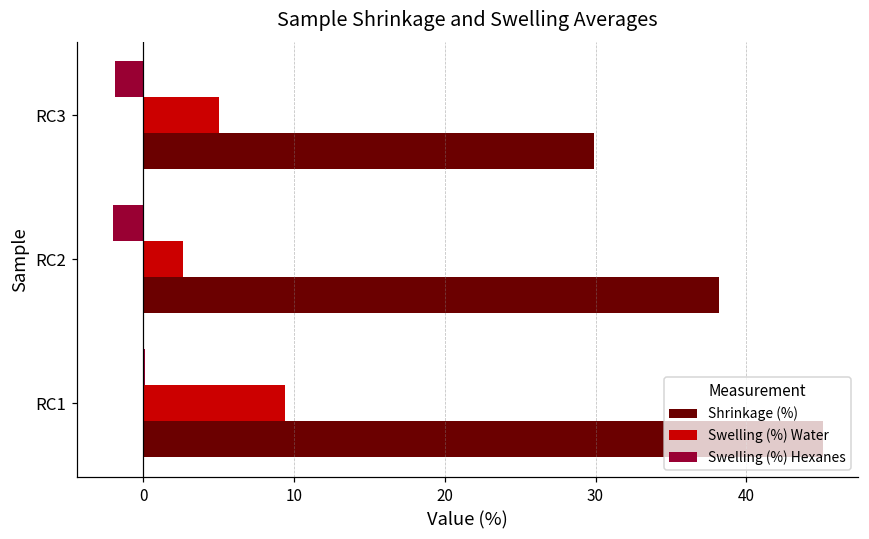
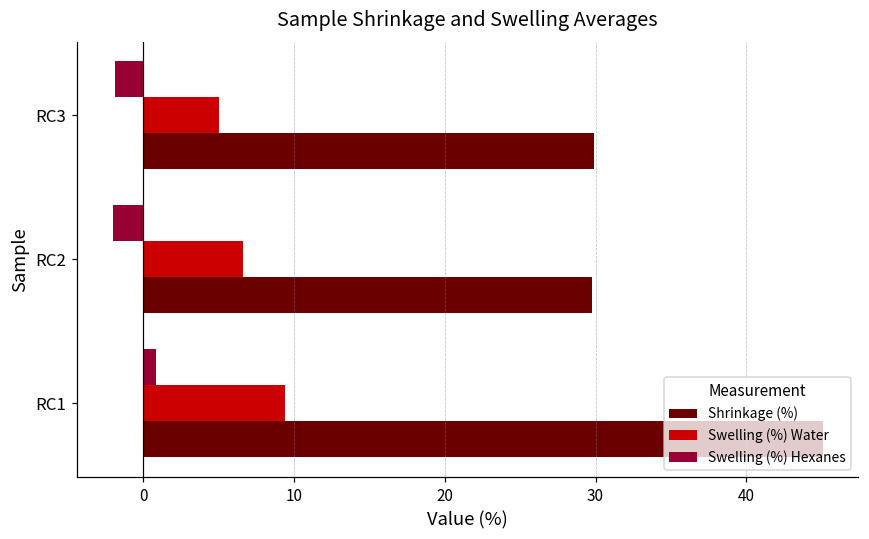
Swelling (%) Water, RC2: 2.6 -> 6.6
Shrinkage (%), RC2: 38.2 -> 29.8
Swelling (%) Hexanes, RC1: 0.1 -> 0.9
